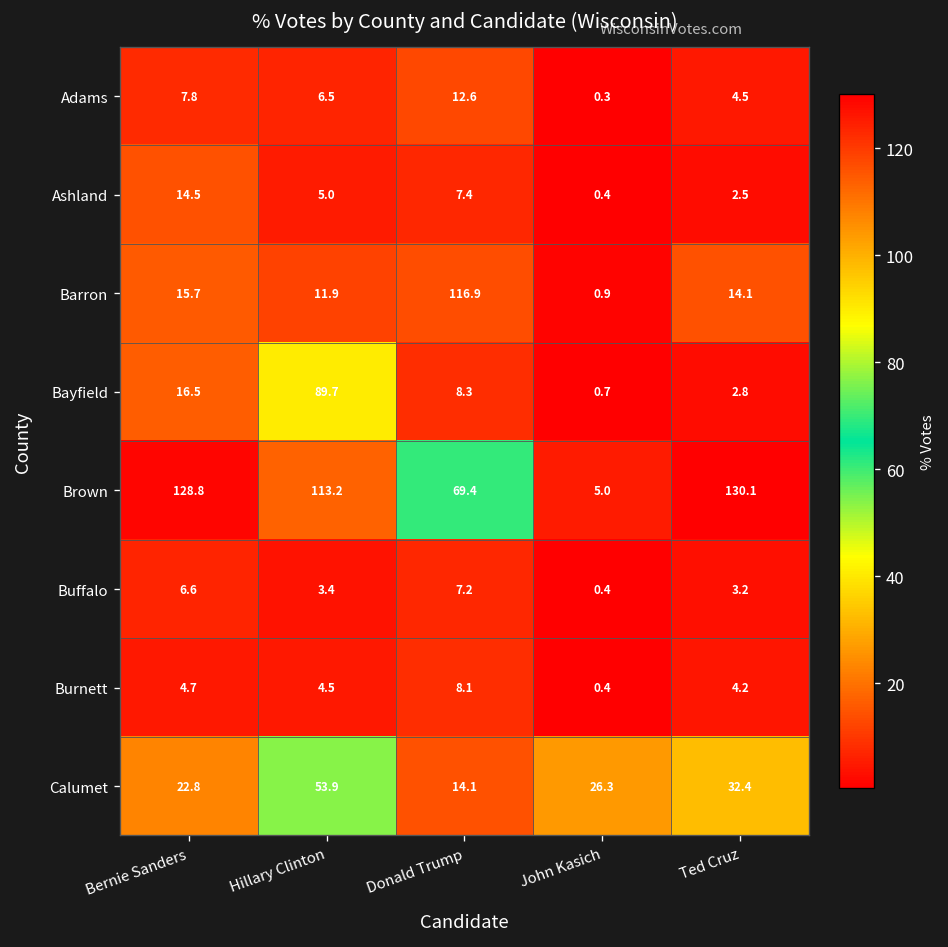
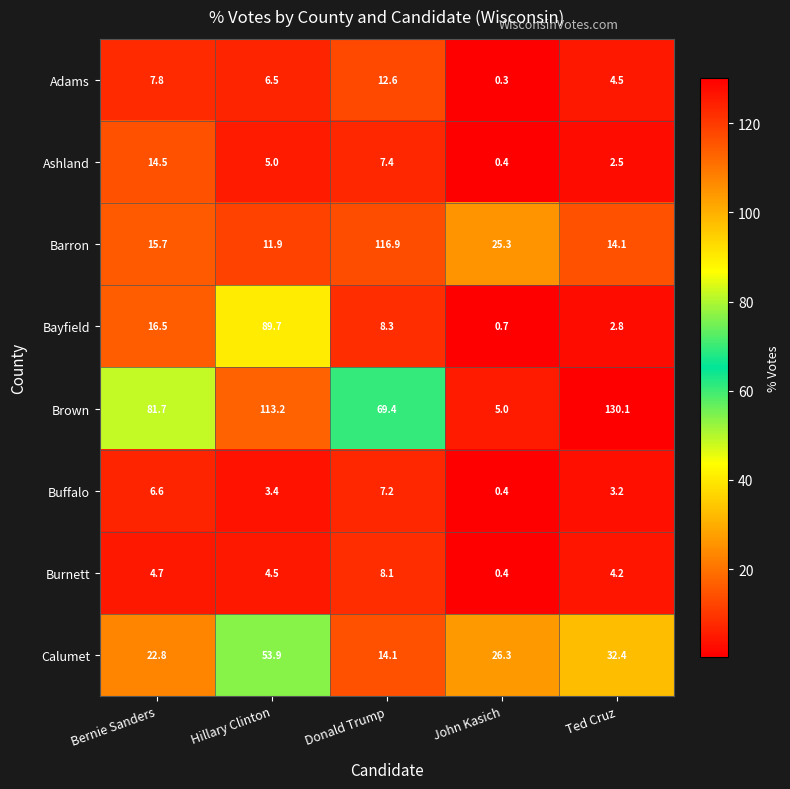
Barron, John Kasich: 0.9 -> 25.3
Brown, Bernie Sanders: 128.8 -> 81.7
